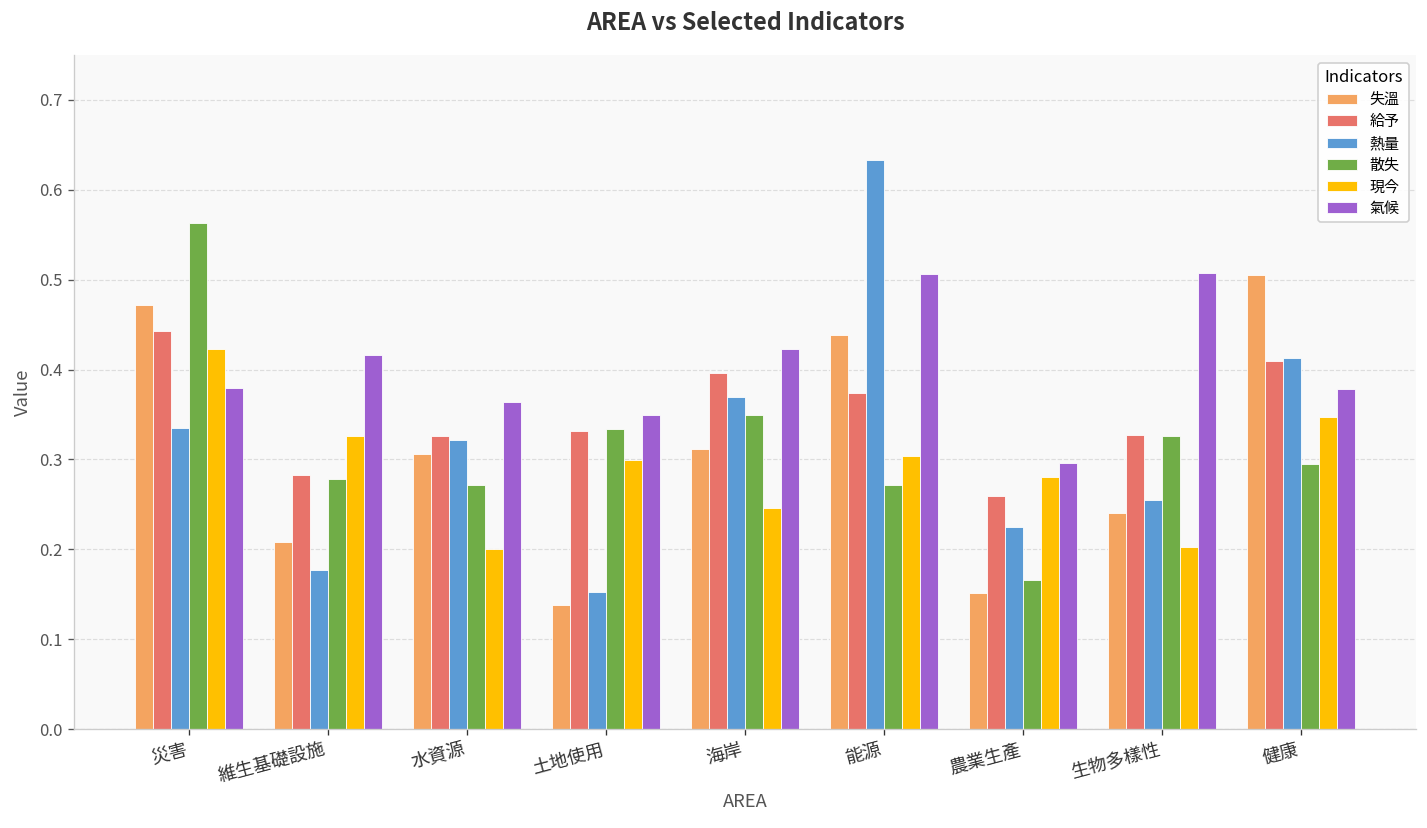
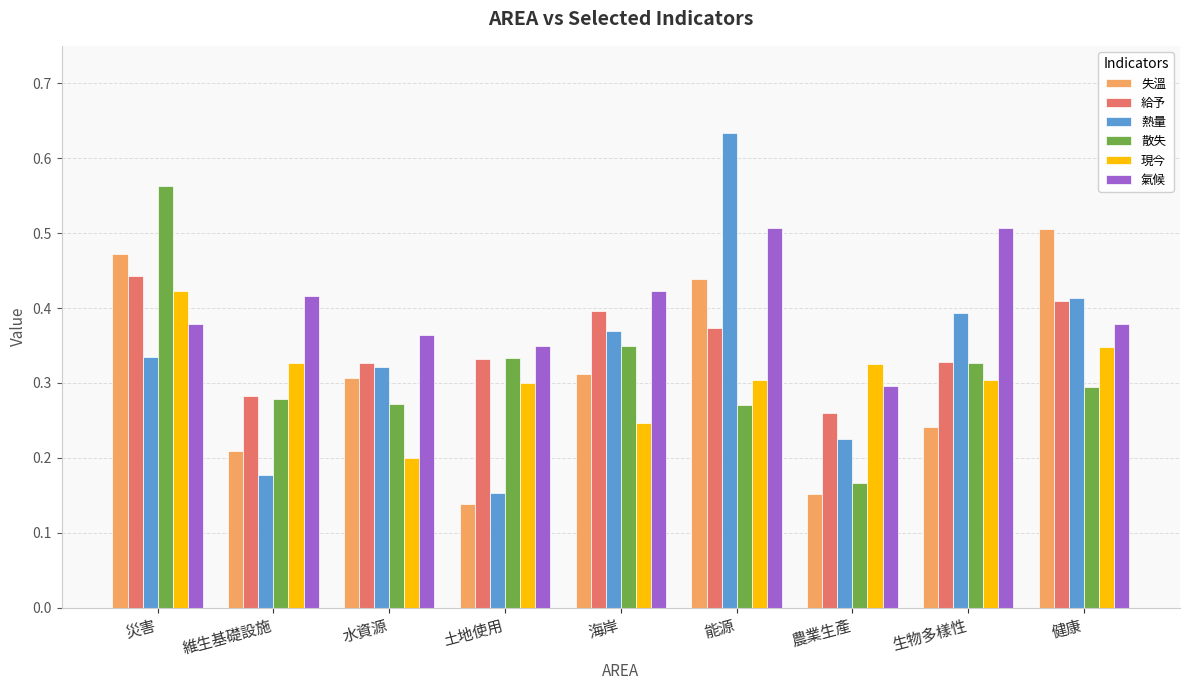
現今, 農業生產: 0.28 -> 0.33
熱量, 生物多樣性: 0.25 -> 0.39
現今, 生物多樣性: 0.20 -> 0.30
